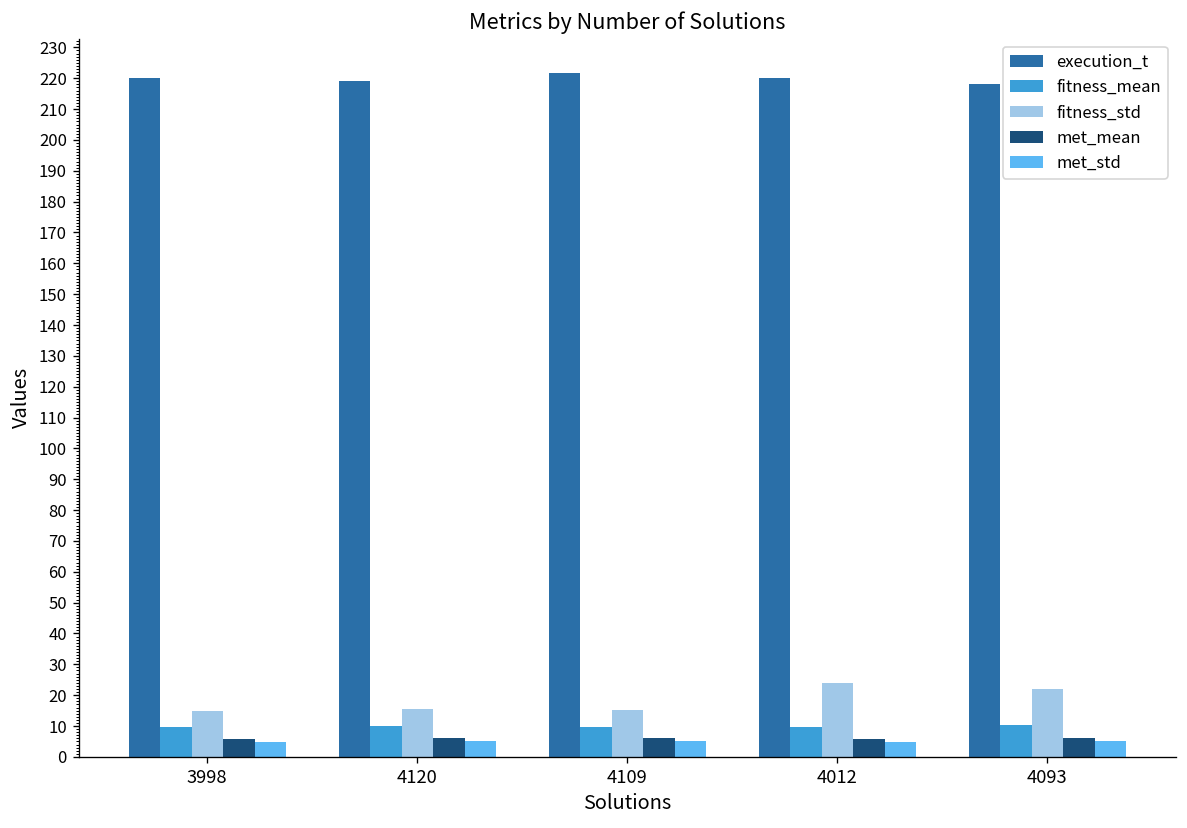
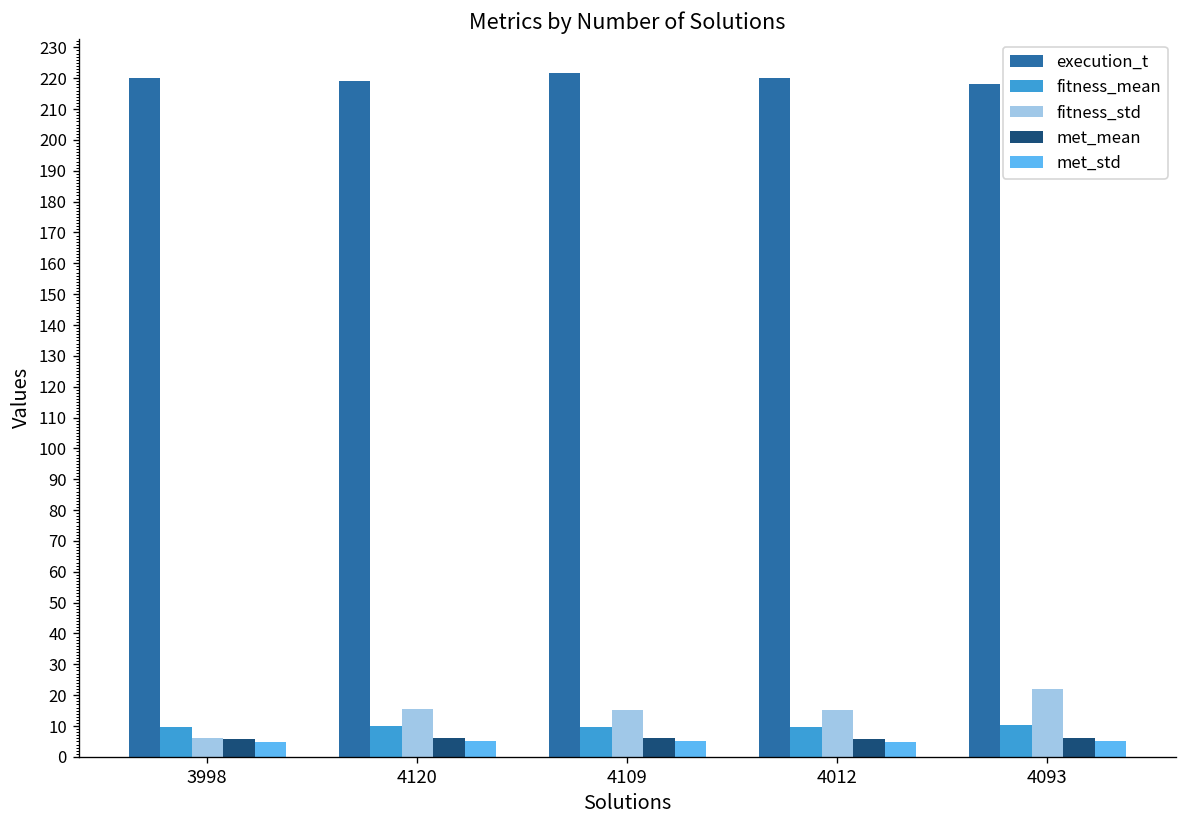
fitness_std, 3998: 15 -> 6
fitness_std, 4012: 24 -> 15
